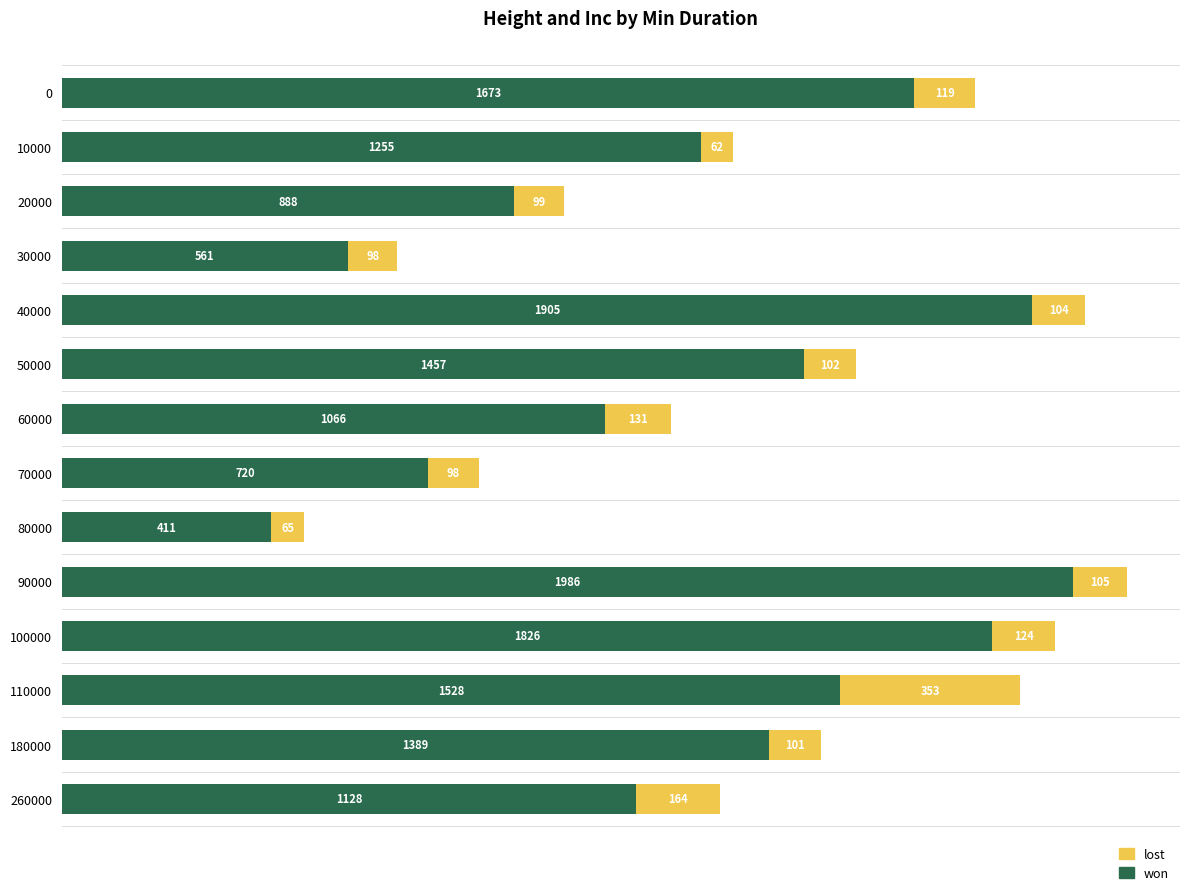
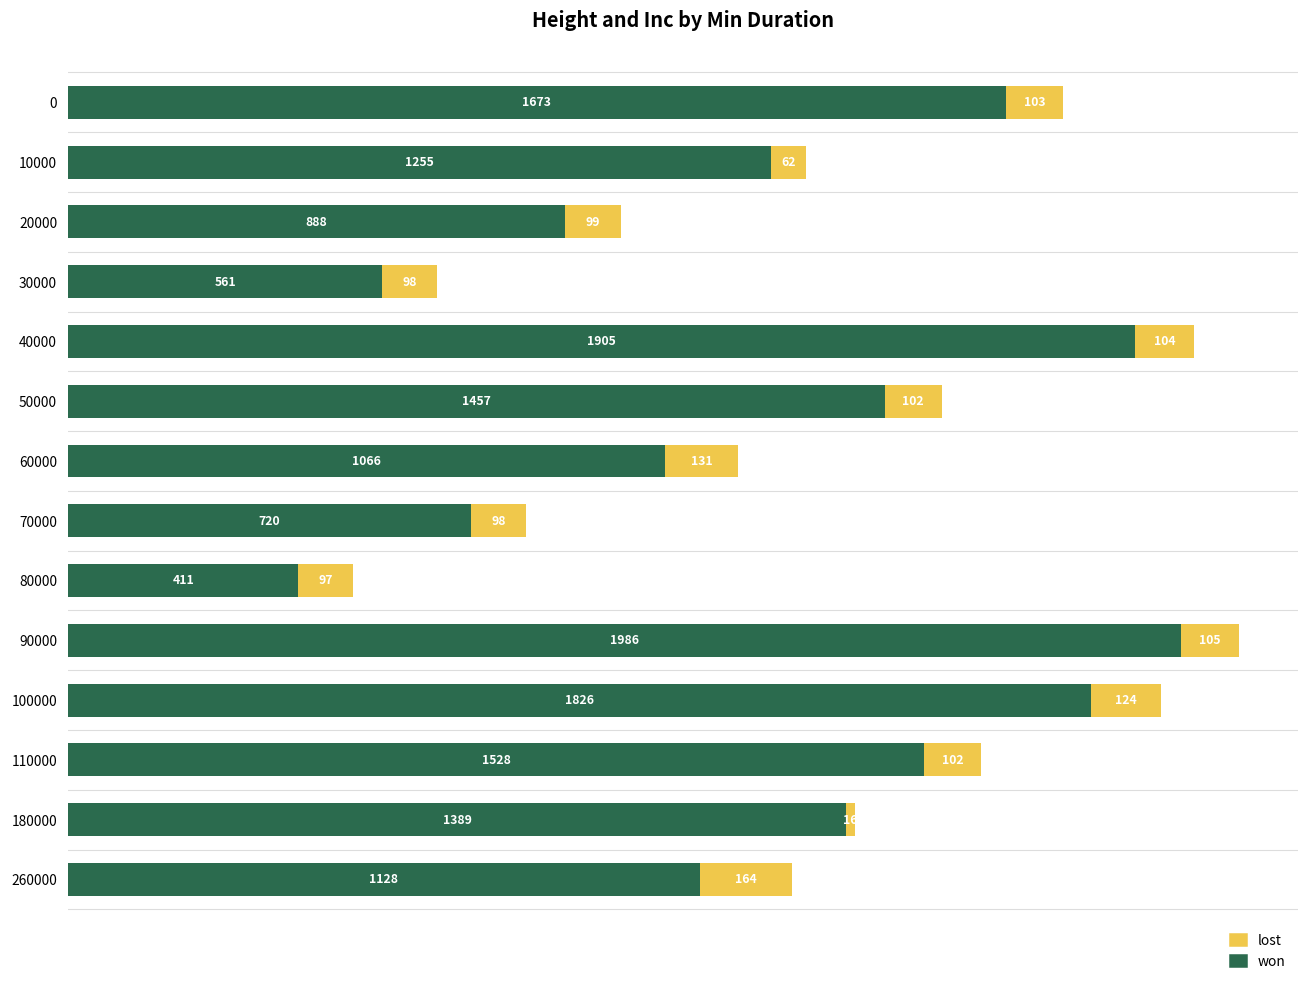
lost, 0: 119 -> 103
lost, 80000: 65 -> 97
lost, 110000: 353 -> 102
lost, 180000: 101 -> 16
